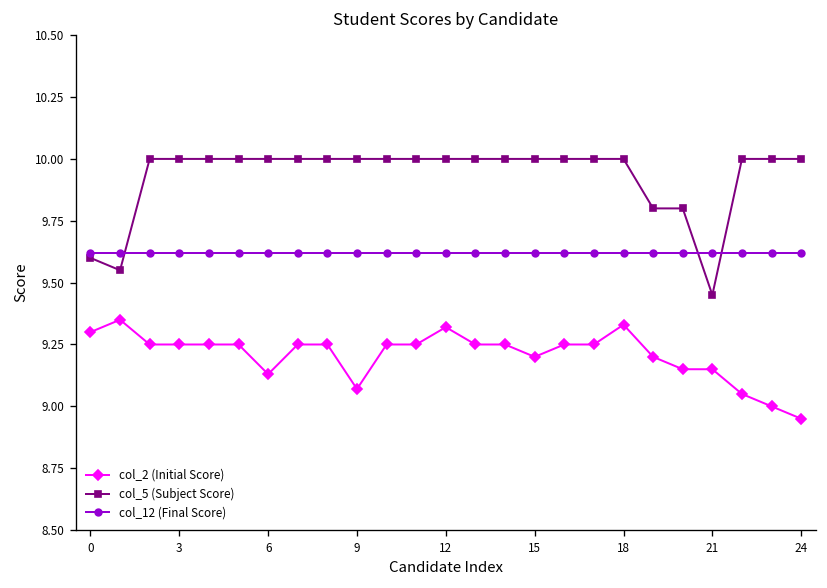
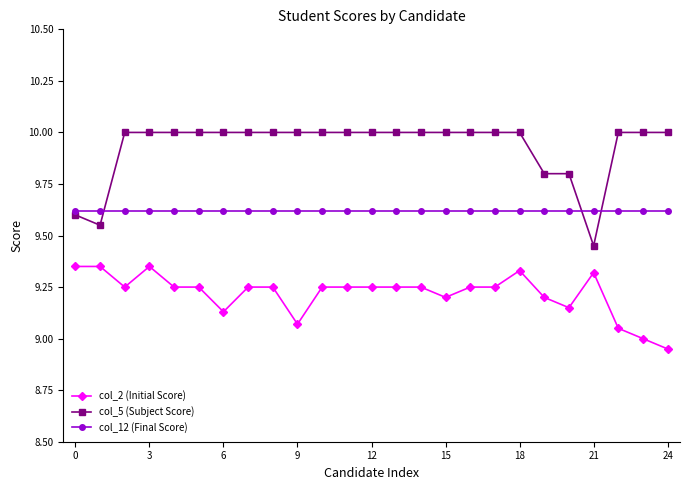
col_2 (Initial Score), 0: 9.30 -> 9.35
col_2 (Initial Score), 3: 9.25 -> 9.35
col_2 (Initial Score), 12: 9.32 -> 9.25
col_2 (Initial Score), 21: 9.15 -> 9.32
